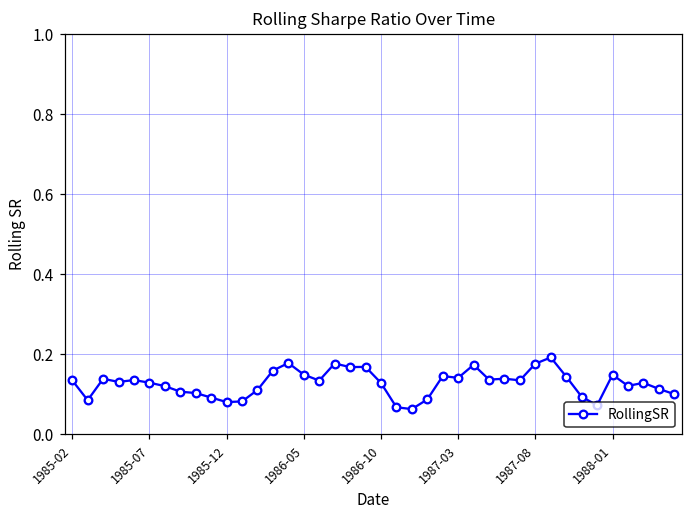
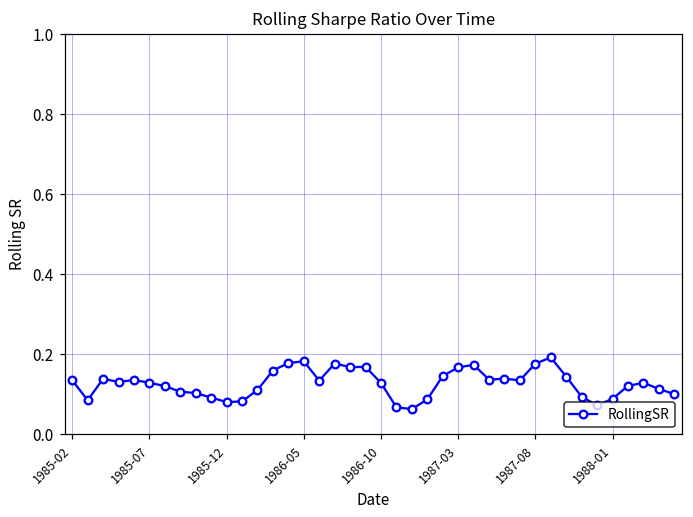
1986-05: 0.15 -> 0.18
1987-03: 0.14 -> 0.17
1988-01: 0.15 -> 0.09
